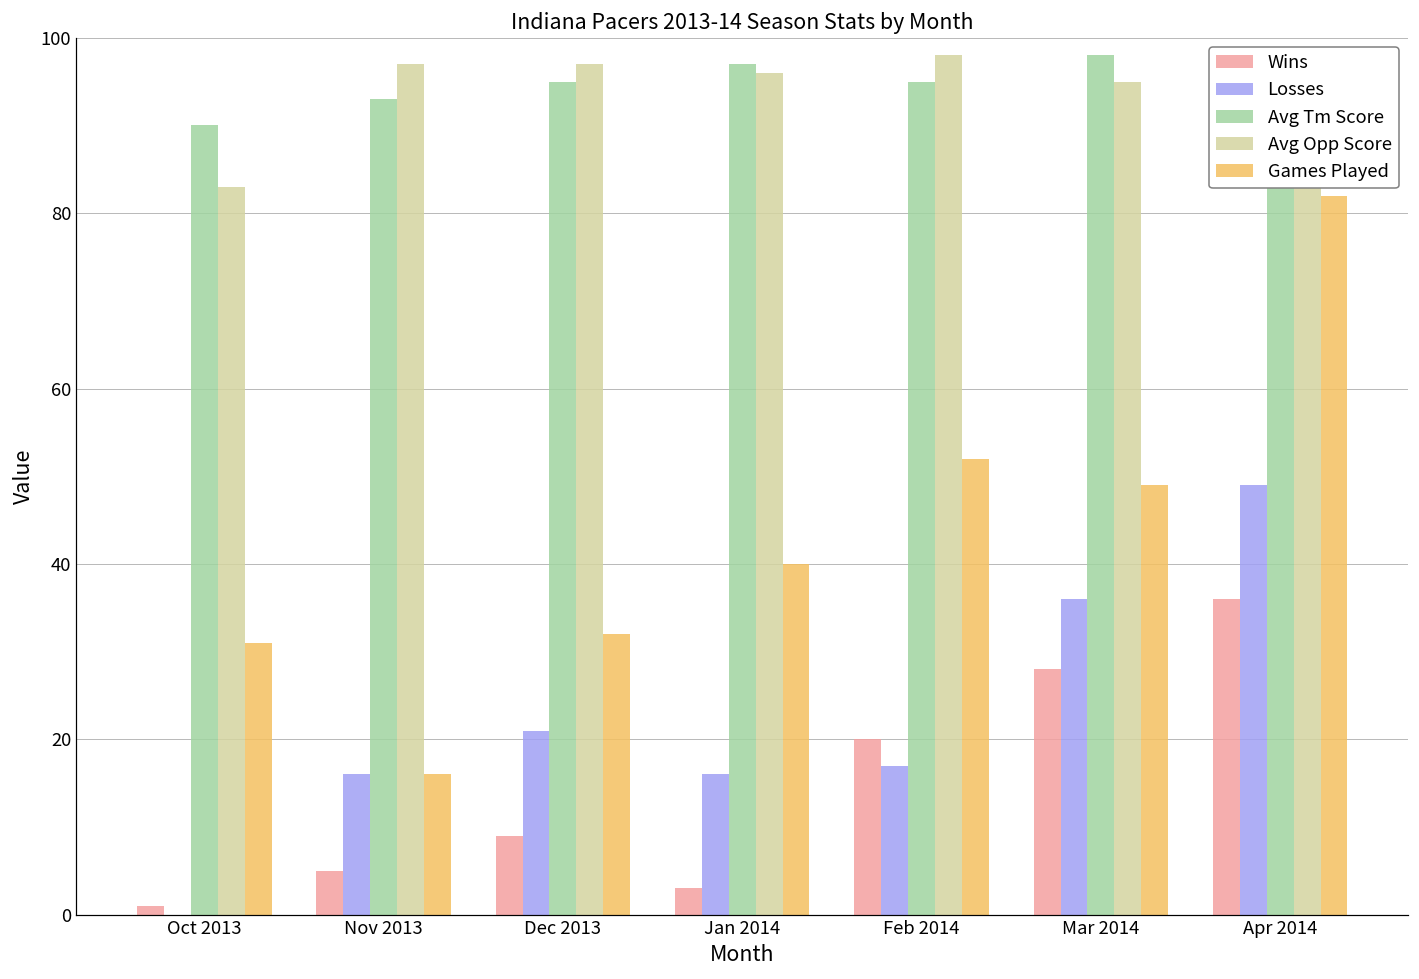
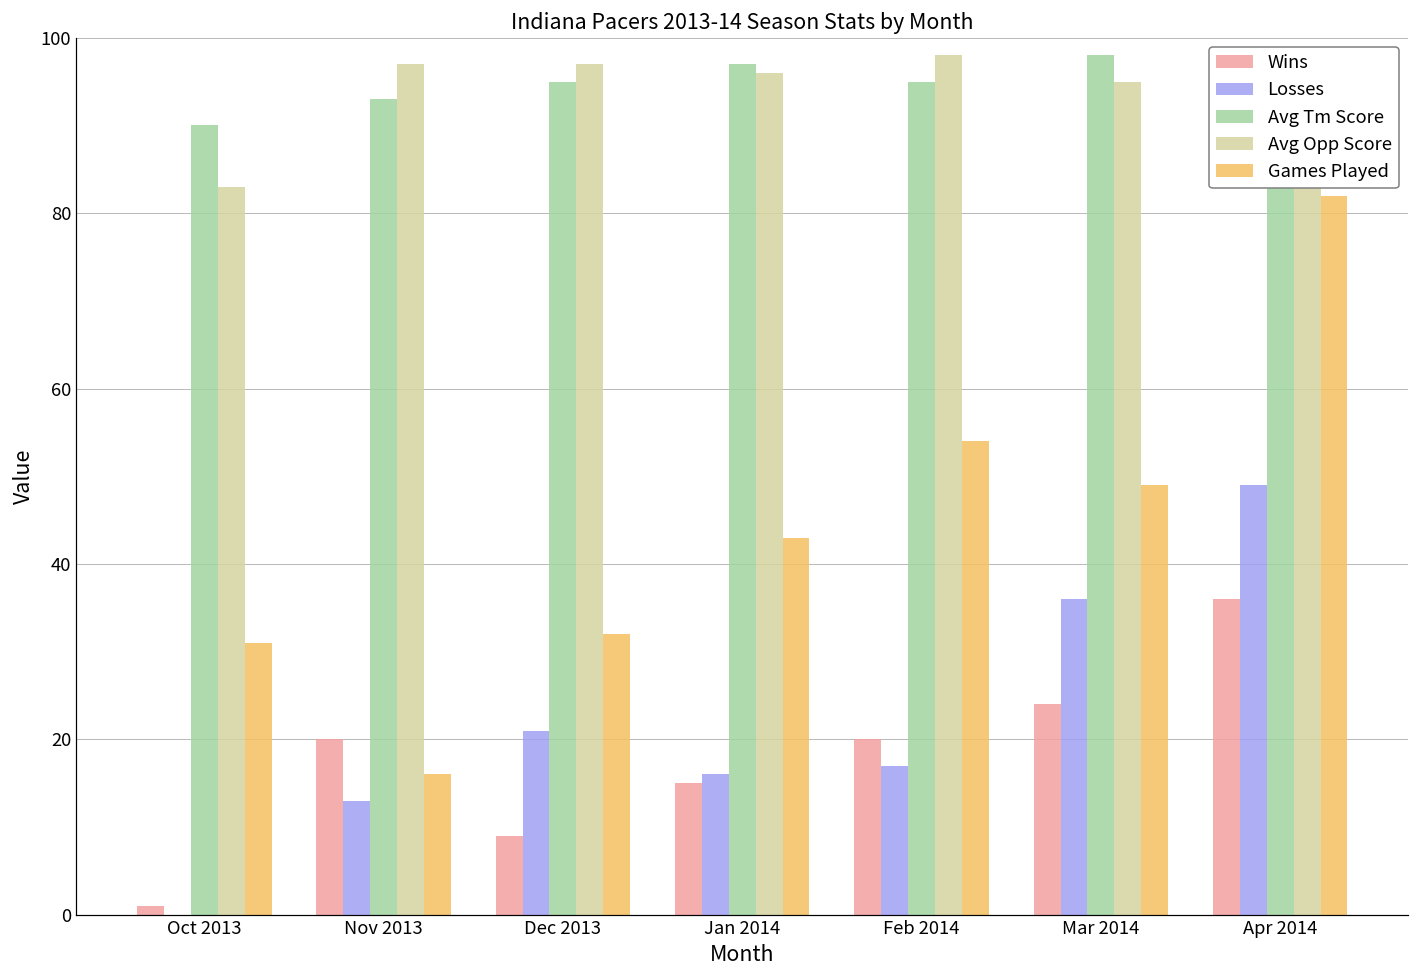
Wins, Nov 2013: 5 -> 20
Losses, Nov 2013: 16 -> 13
Wins, Jan 2014: 3 -> 15
Games Played, Jan 2014: 40 -> 43
Games Played, Feb 2014: 52 -> 54
Wins, Mar 2014: 28 -> 24
